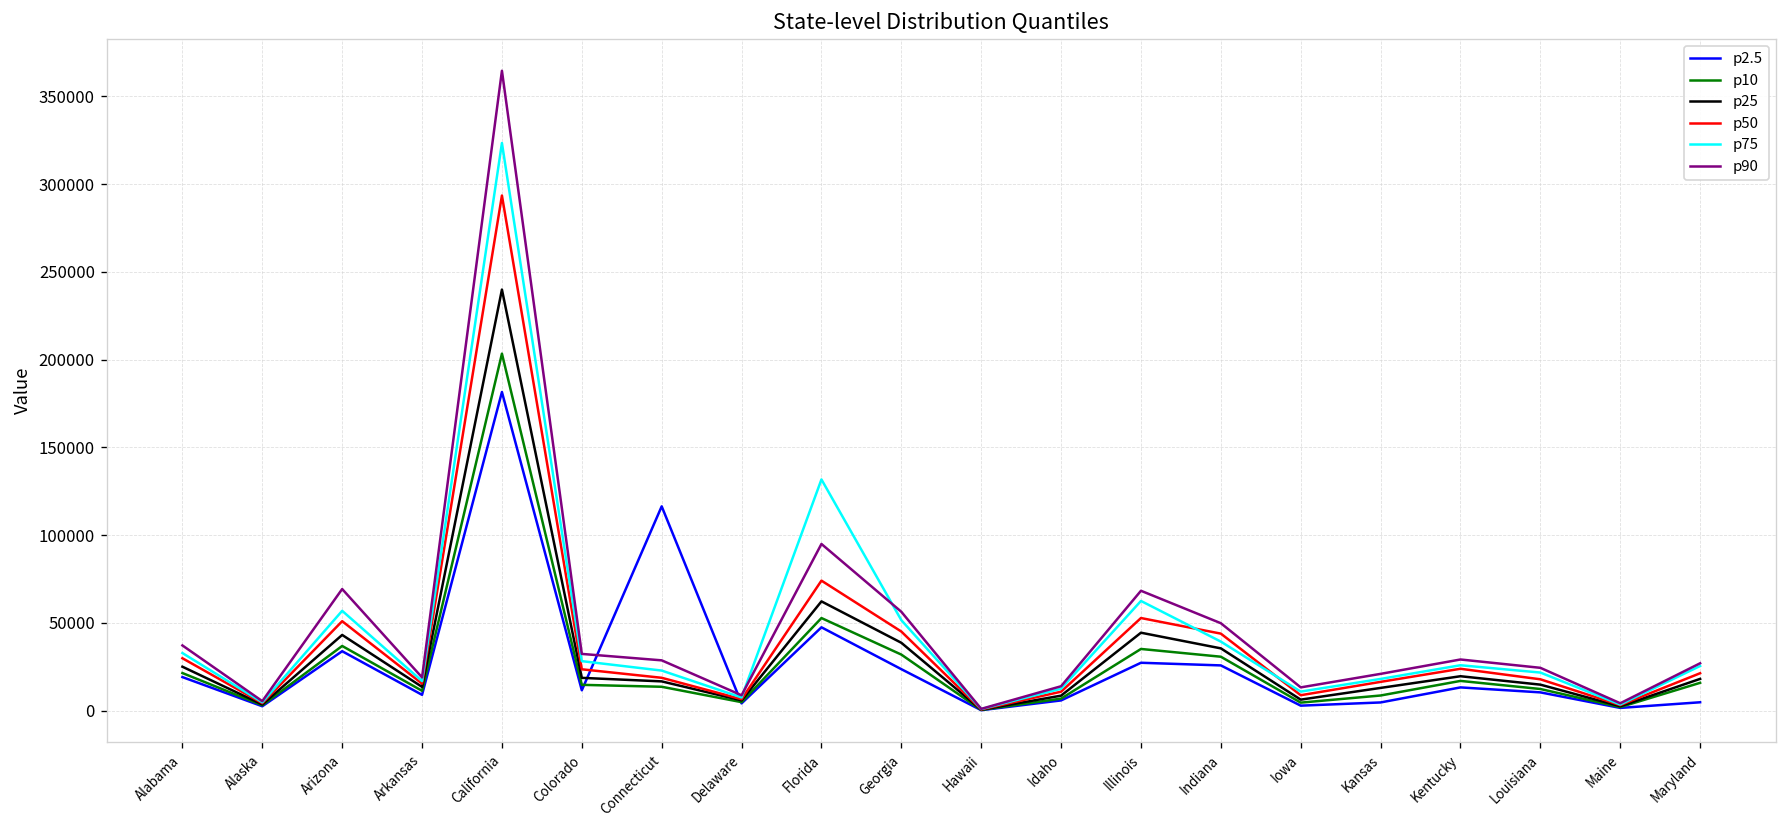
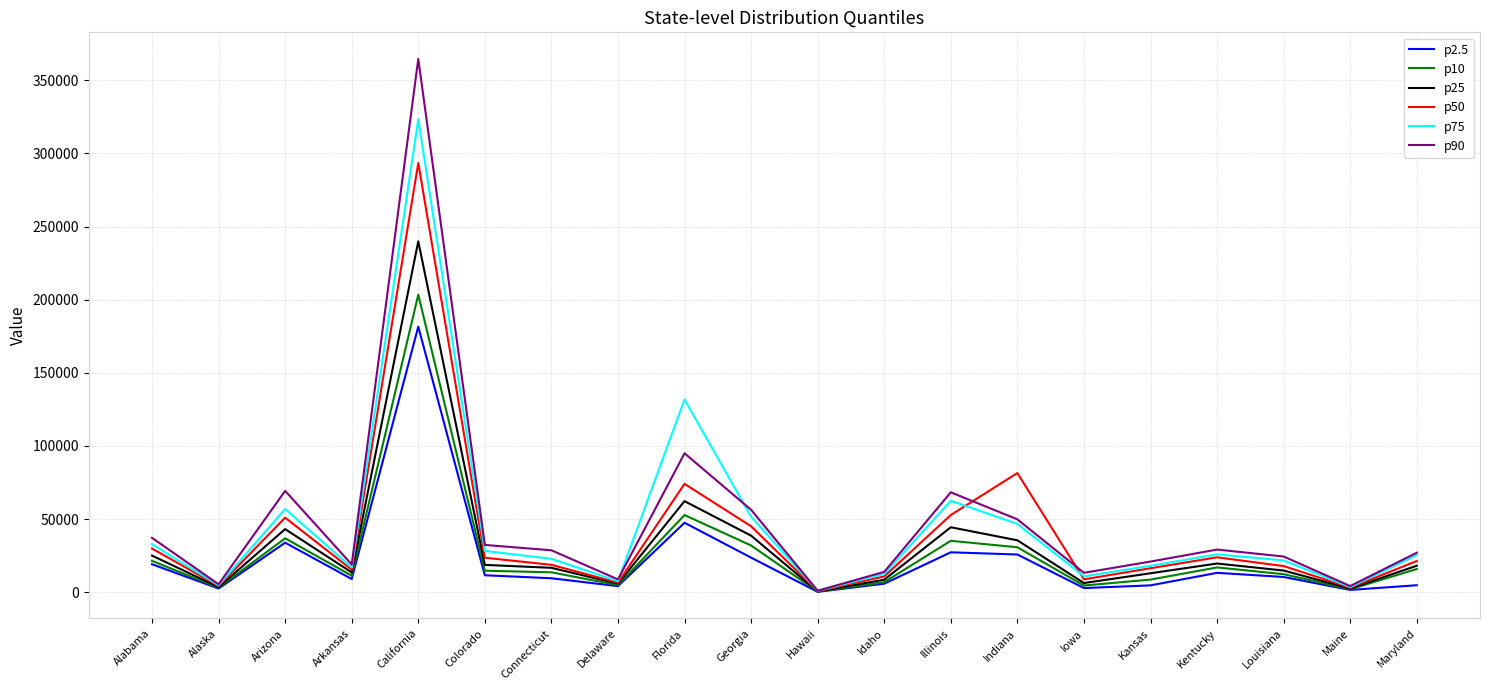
p2.5, Connecticut: 116000 -> 10000
p50, Indiana: 44000 -> 82000
p75, Indiana: 39000 -> 47000
